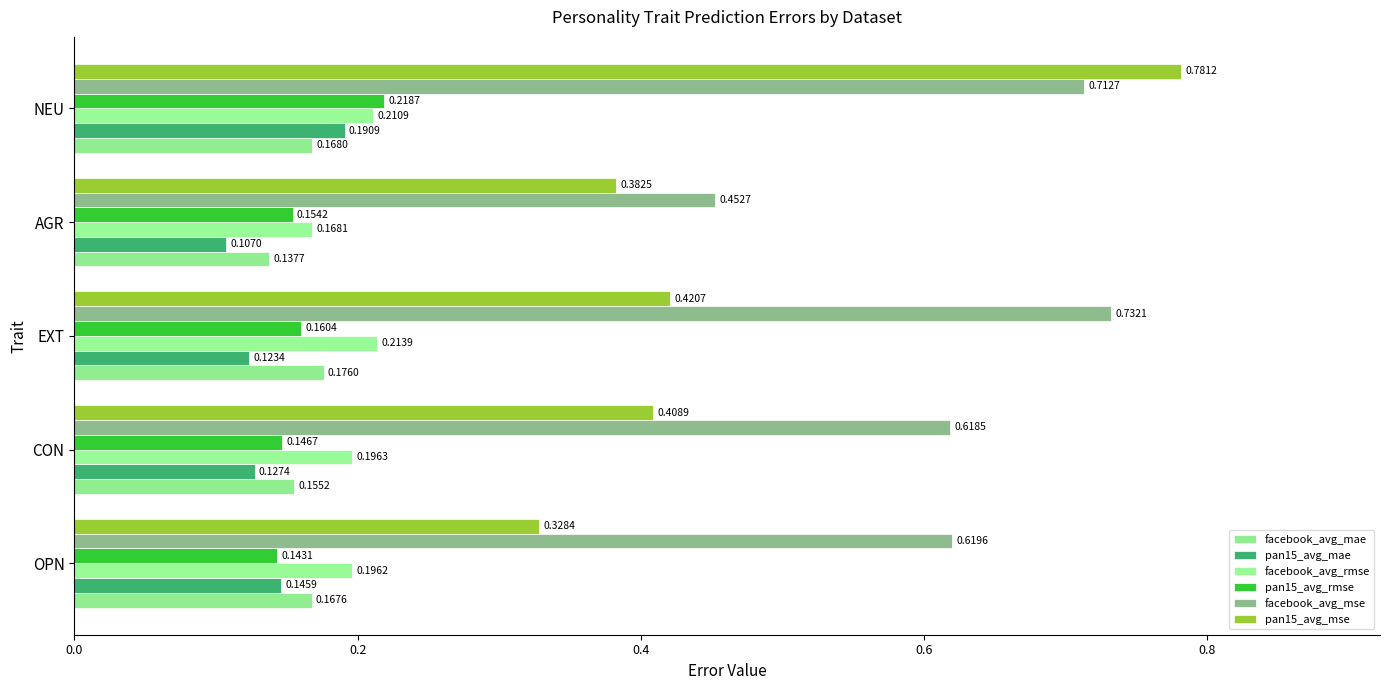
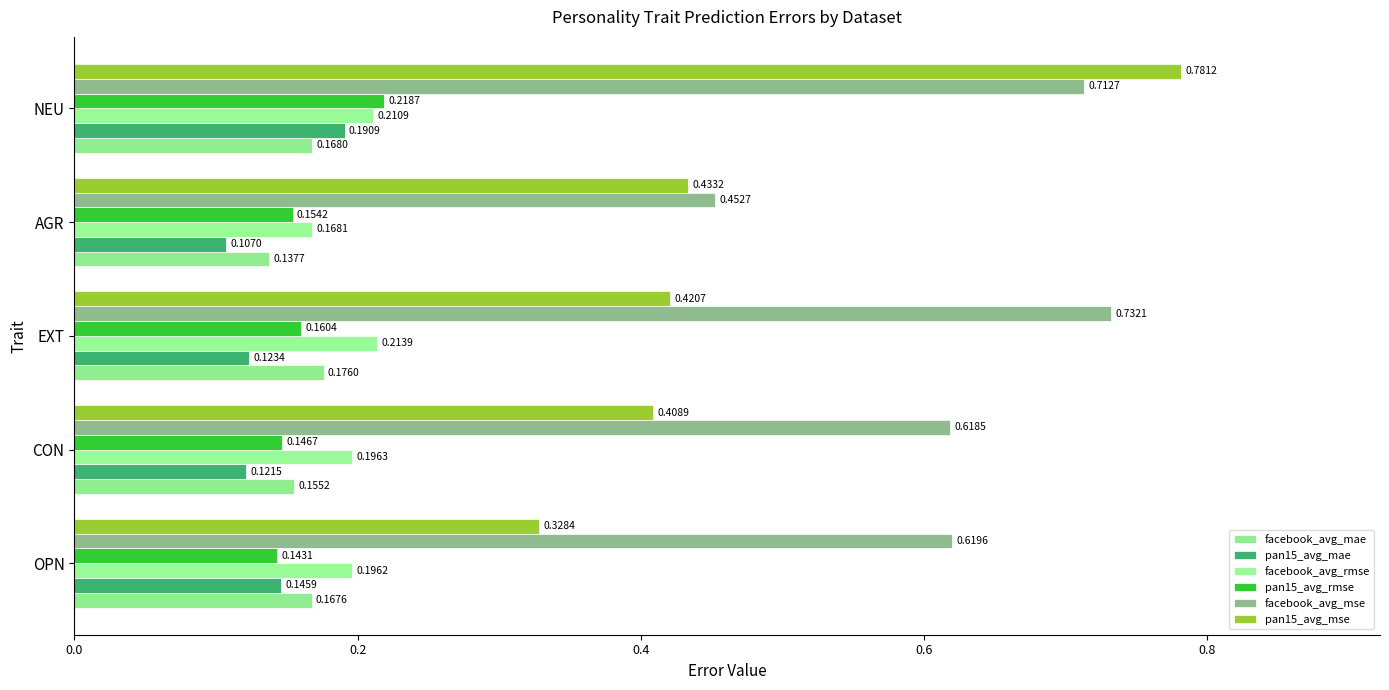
pan15_avg_mse, AGR: 0.3825 -> 0.4332
pan15_avg_mae, CON: 0.1274 -> 0.1215
